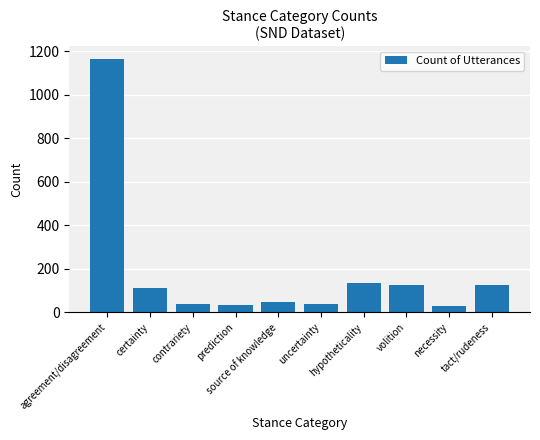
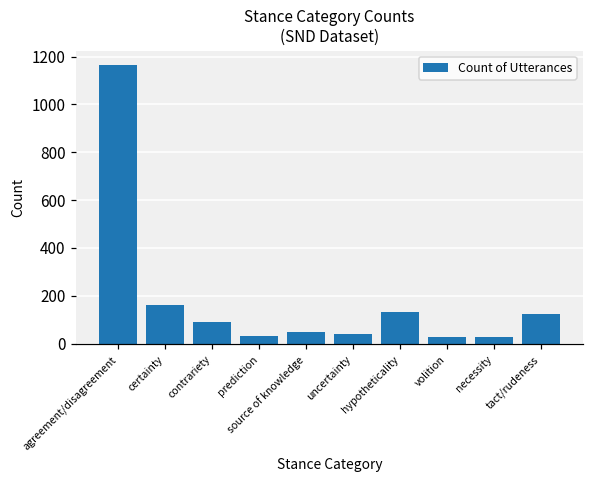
certainty: 110 -> 160
contrariety: 40 -> 90
volition: 130 -> 30
